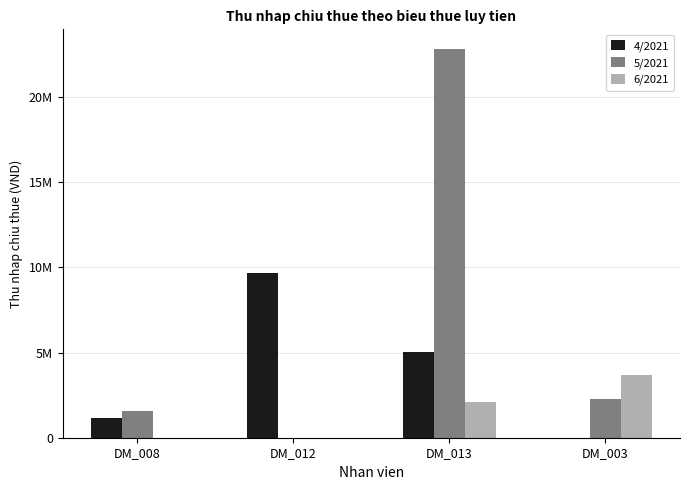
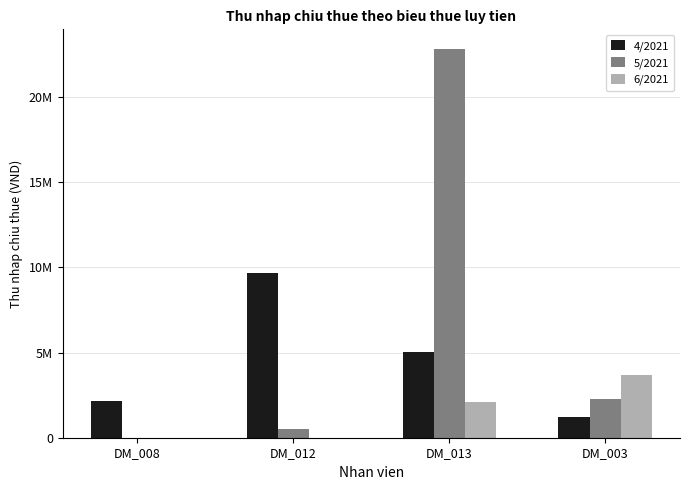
4/2021, DM_008: 1100000 -> 2100000
5/2021, DM_008: 1500000 -> 0
5/2021, DM_012: 0 -> 500000
4/2021, DM_003: 0 -> 1200000
